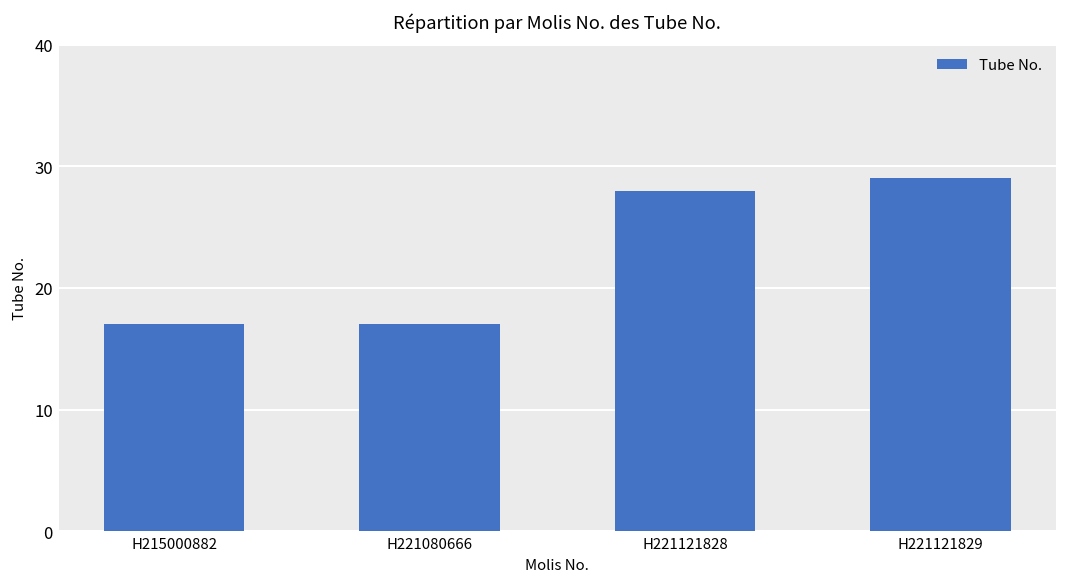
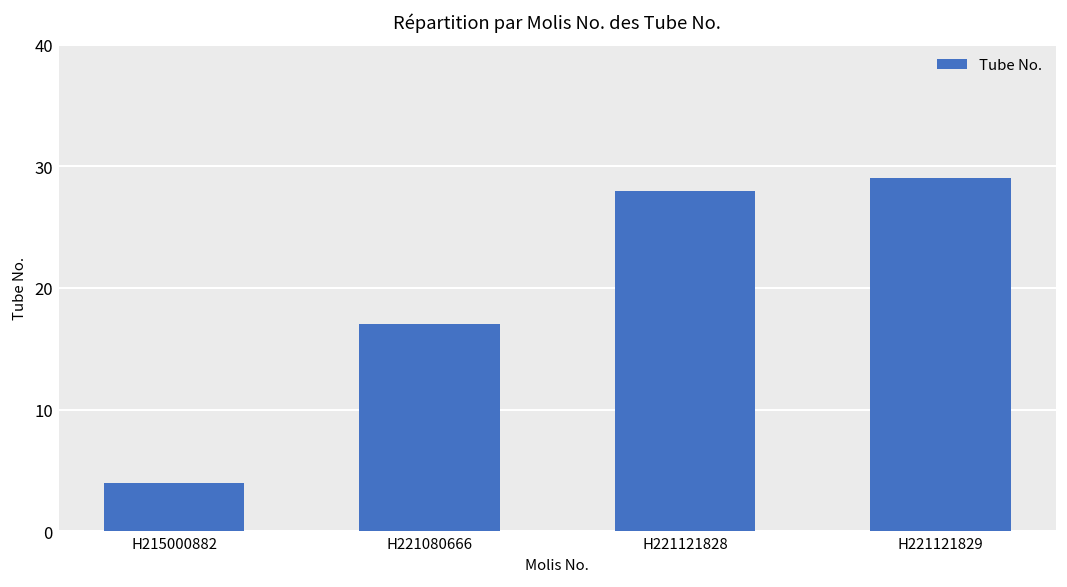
H215000882: 17 -> 4
